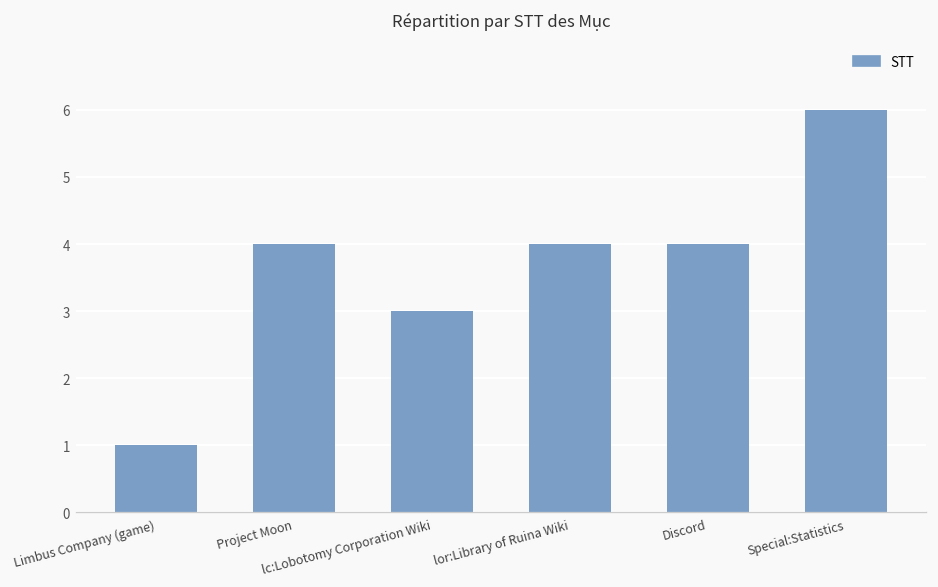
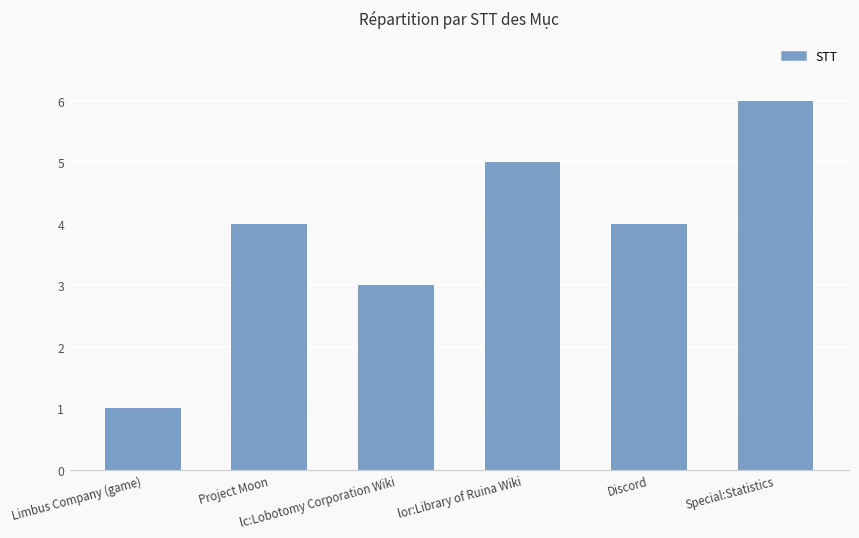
lor:Library of Ruina Wiki: 4 -> 5
